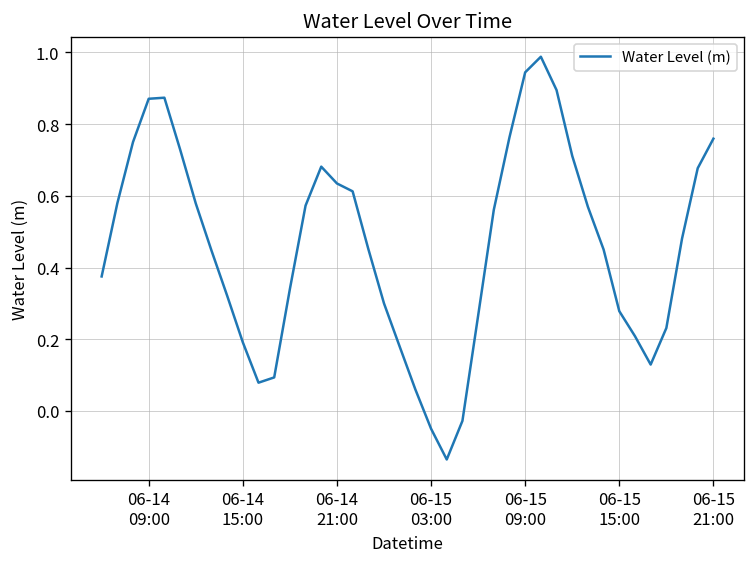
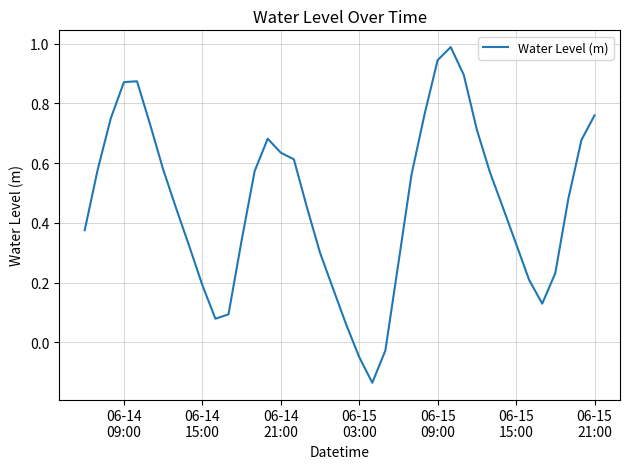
06-15 15:00: 0.28 -> 0.33
